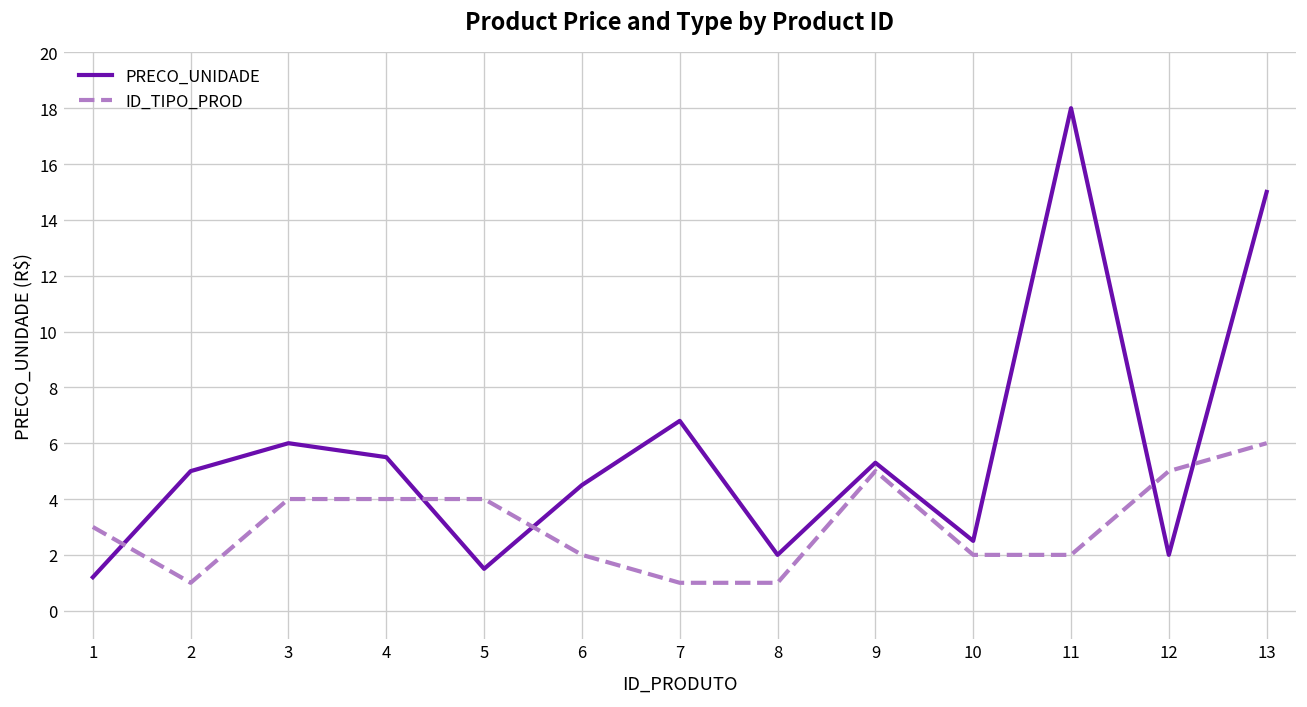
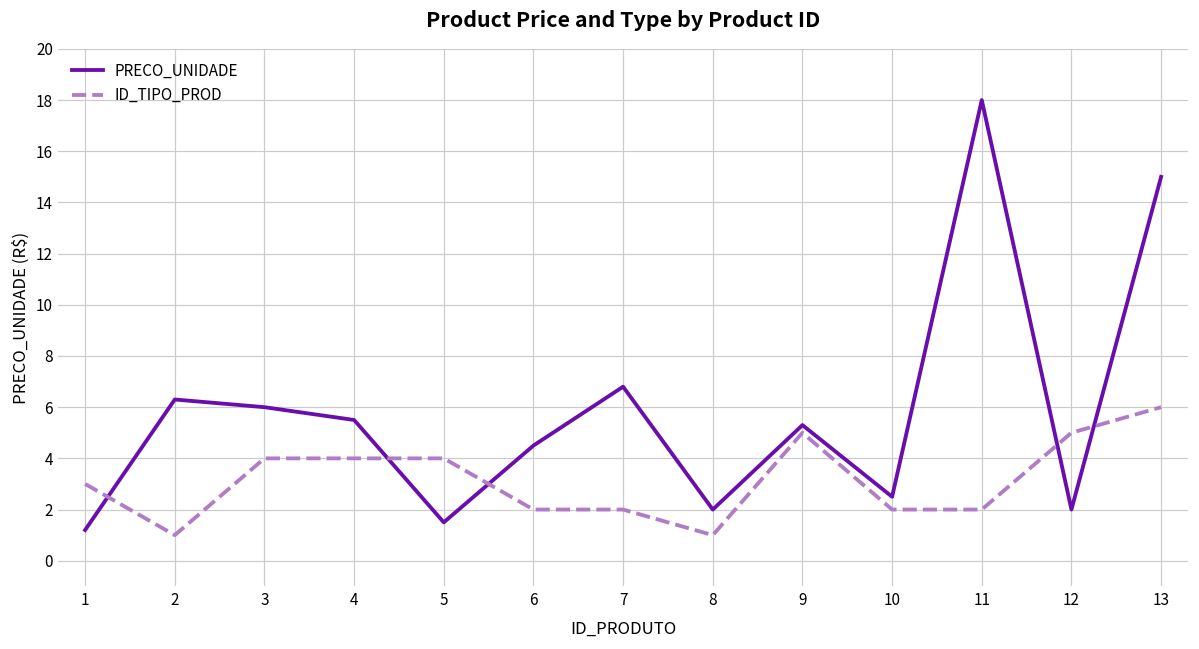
PRECO_UNIDADE, 2: 5.0 -> 6.3
ID_TIPO_PROD, 7: 1 -> 2
